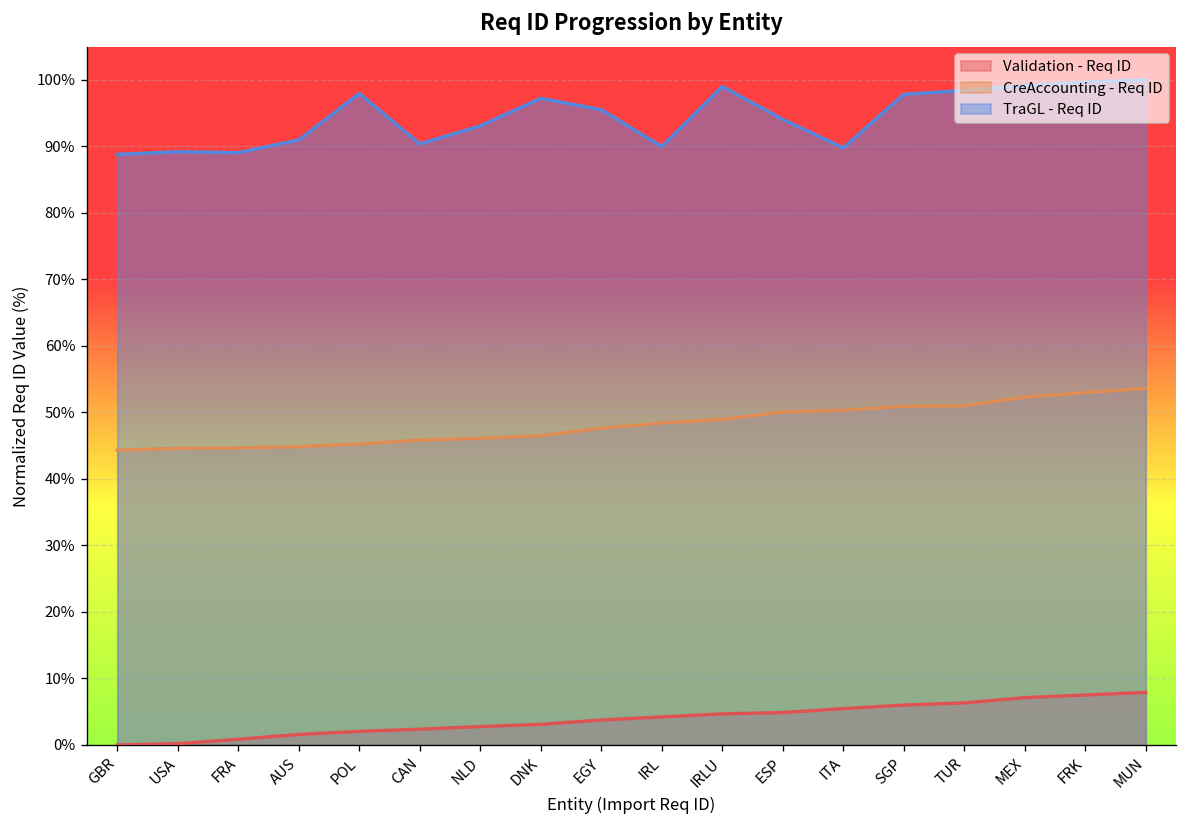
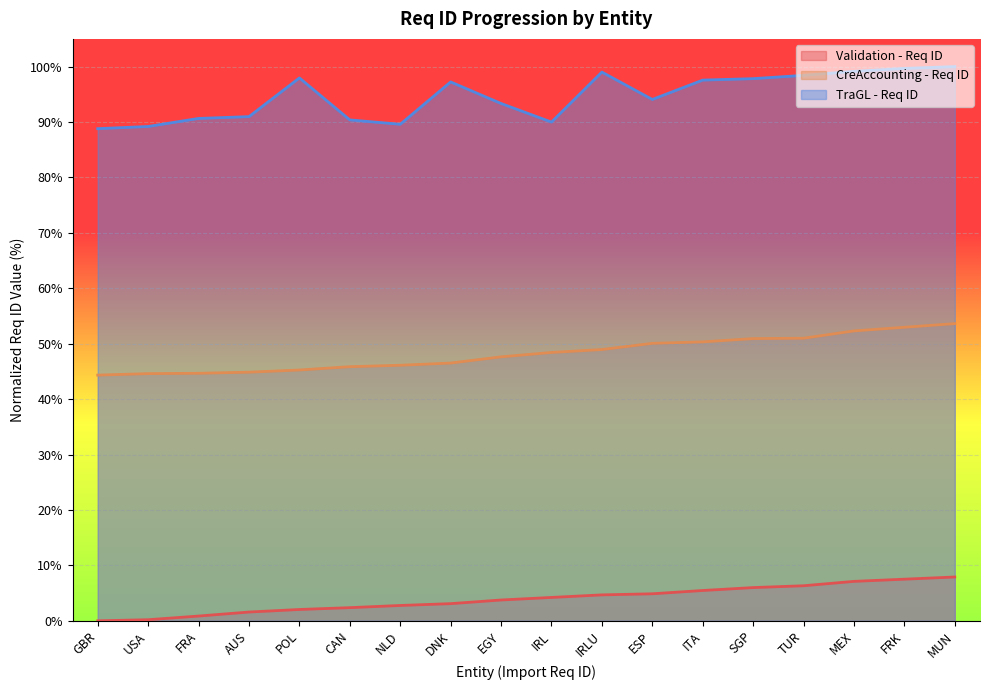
TraGL - Req ID, FRA: 89% -> 91%
TraGL - Req ID, NLD: 93% -> 90%
TraGL - Req ID, EGY: 96% -> 93%
TraGL - Req ID, ITA: 90% -> 98%
